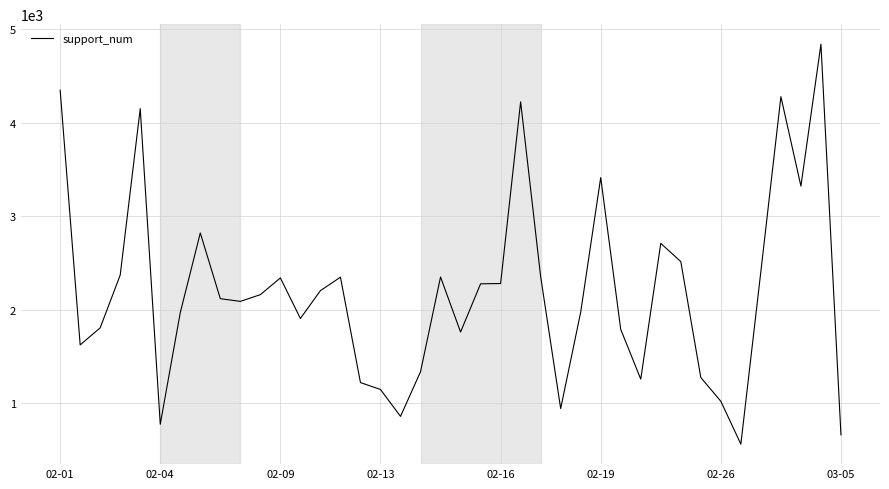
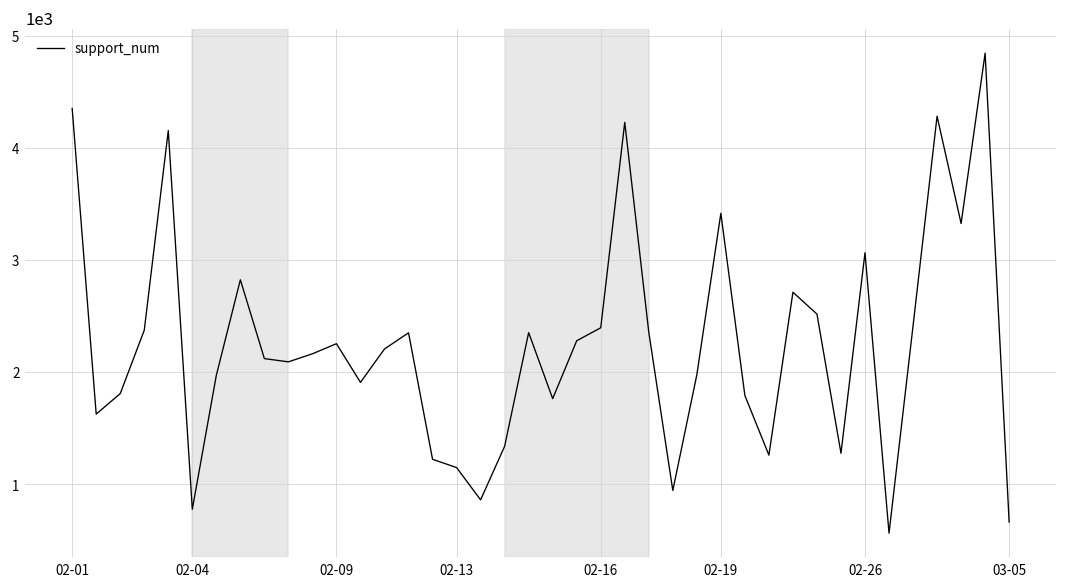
02-09: 2340 -> 2250
02-16: 2300 -> 2400
02-26: 1000 -> 3100
